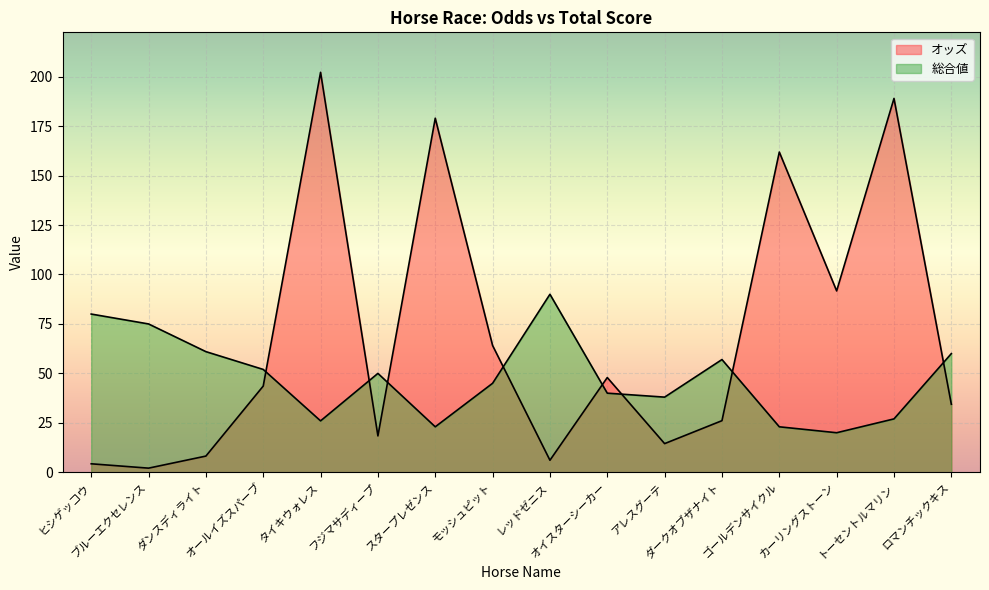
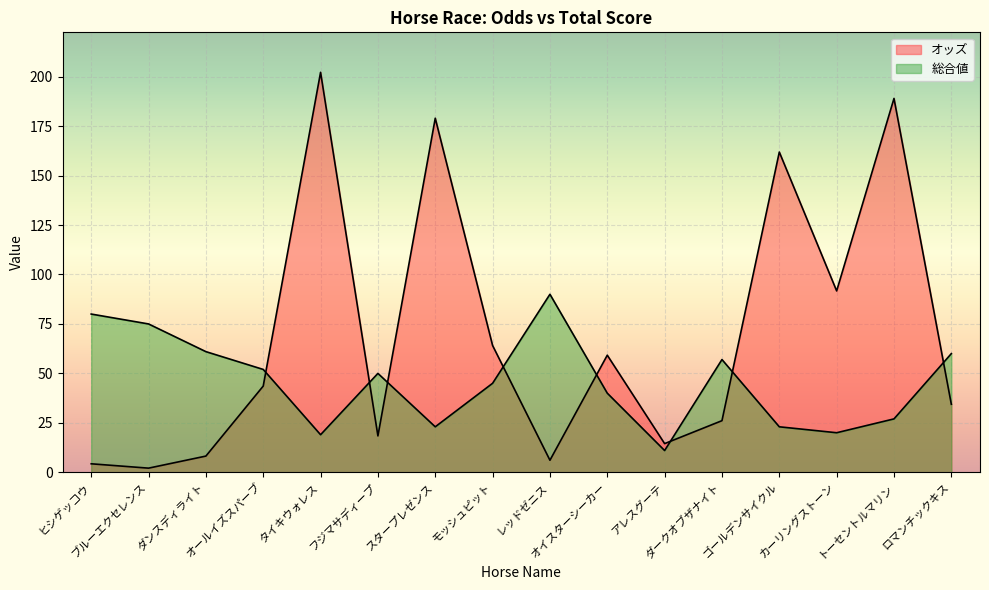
総合値, タイキウォレス: 26 -> 19
オッズ, オイスターシーカー: 48 -> 59
総合値, アレスグーテ: 38 -> 11
